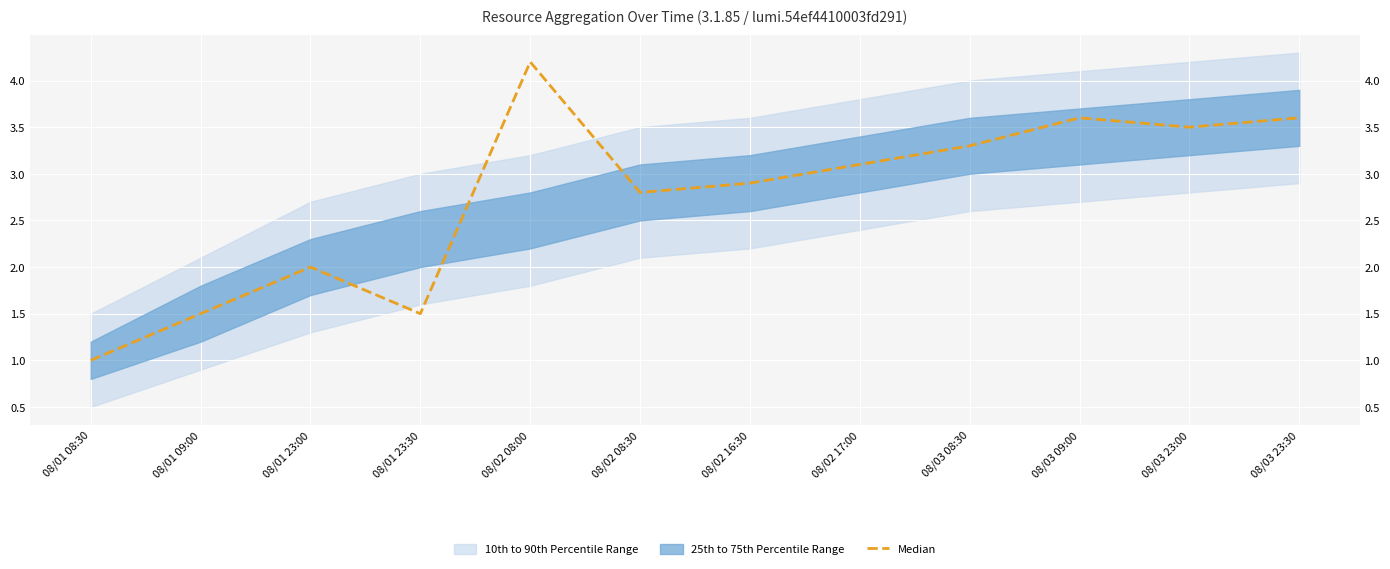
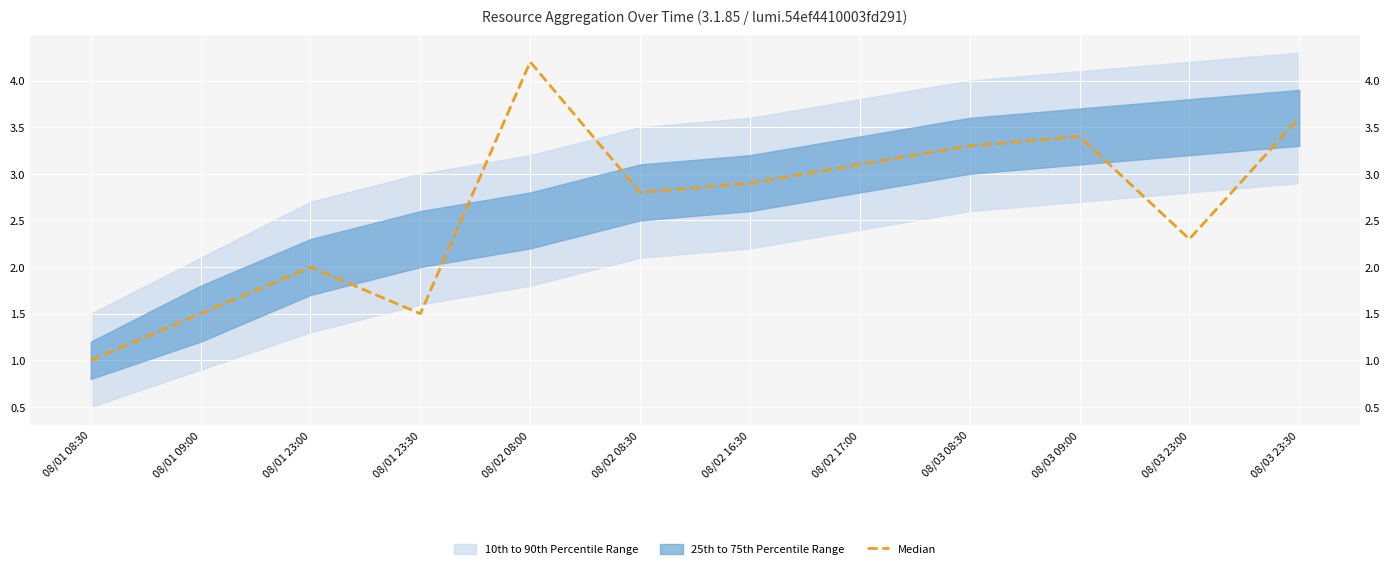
Median, 08/03 09:00: 3.6 -> 3.4
Median, 08/03 23:00: 3.5 -> 2.3
